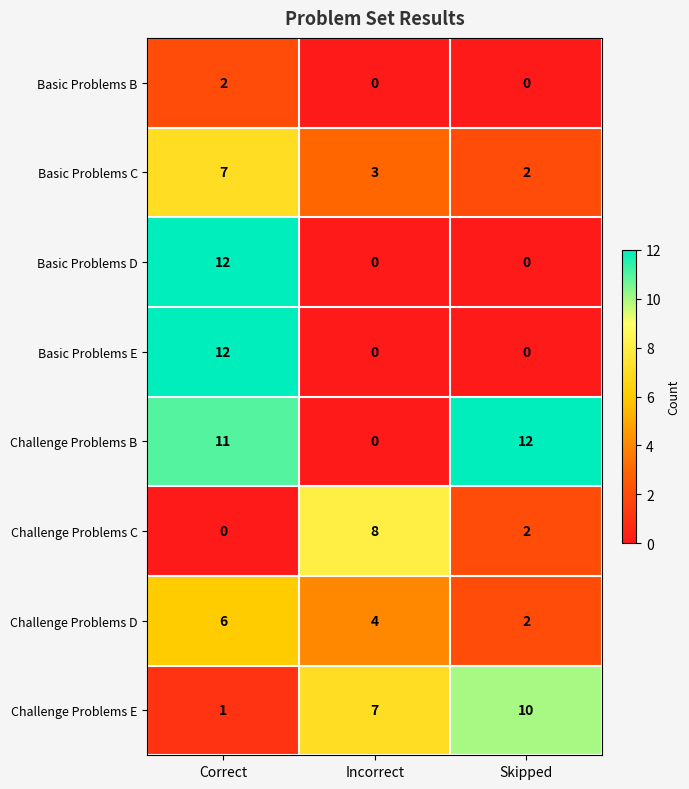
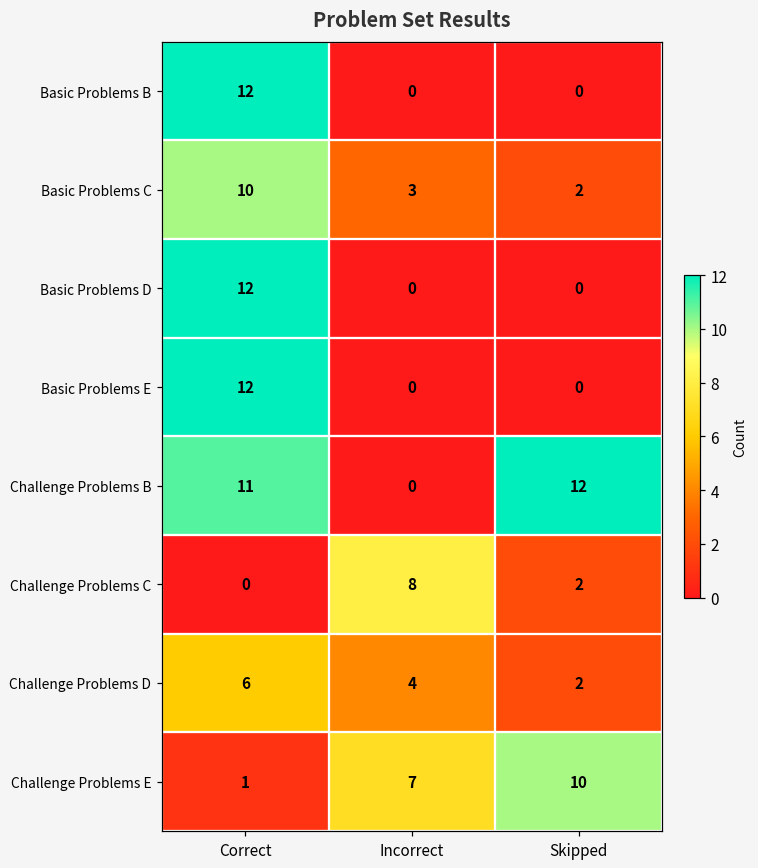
Basic Problems B, Correct: 2 -> 12
Basic Problems C, Correct: 7 -> 10
